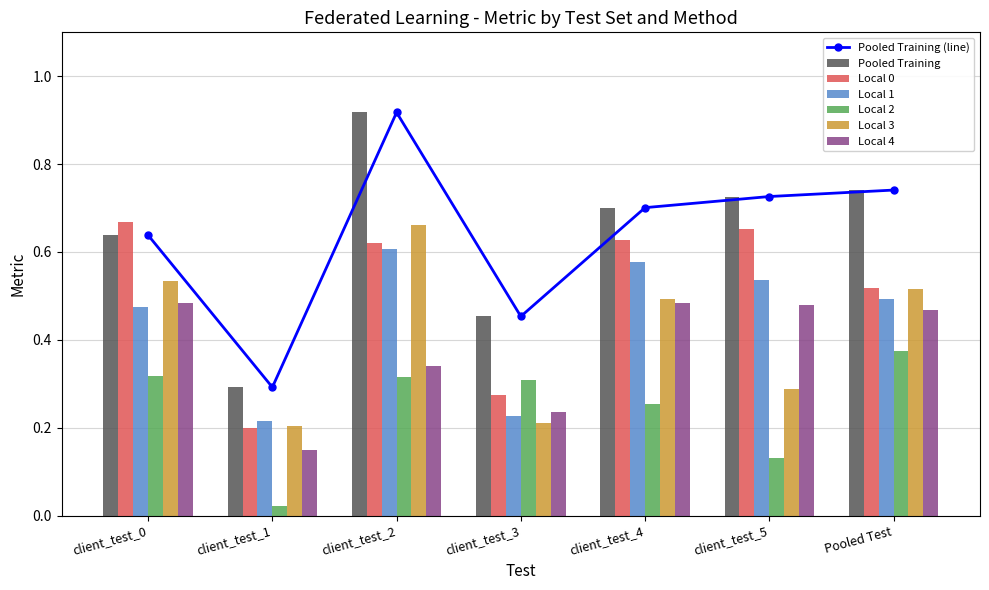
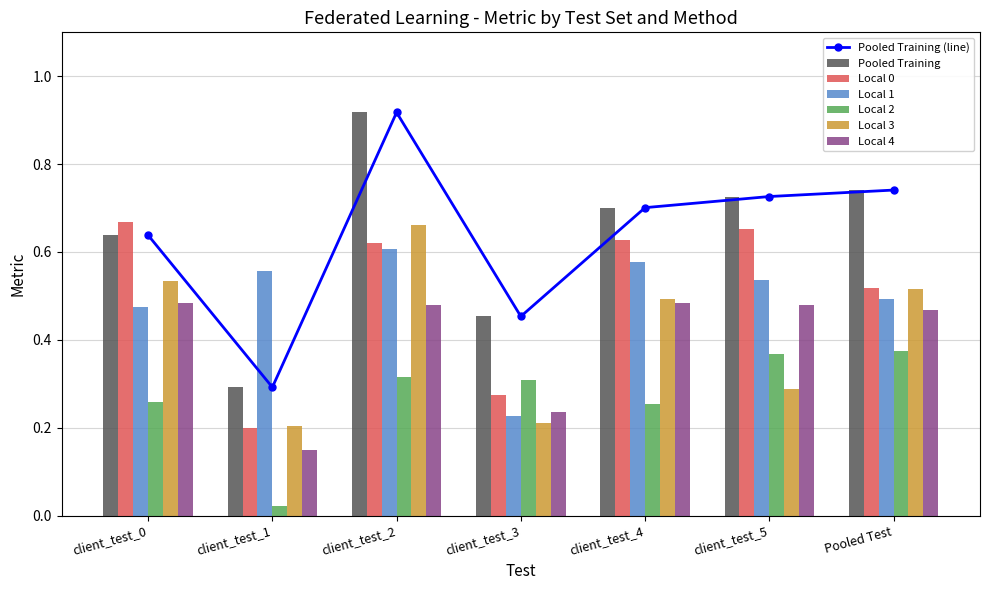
Local 2, client_test_0: 0.32 -> 0.26
Local 1, client_test_1: 0.21 -> 0.56
Local 4, client_test_2: 0.34 -> 0.48
Local 2, client_test_5: 0.13 -> 0.37
